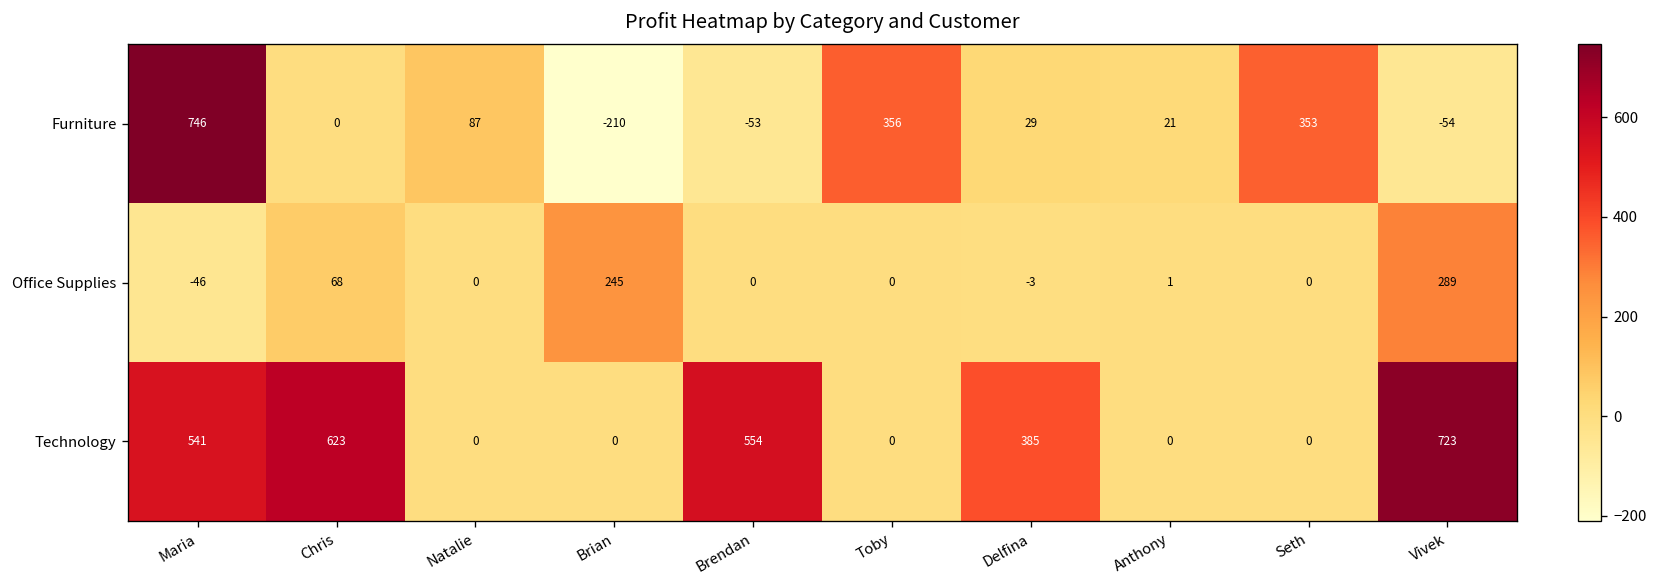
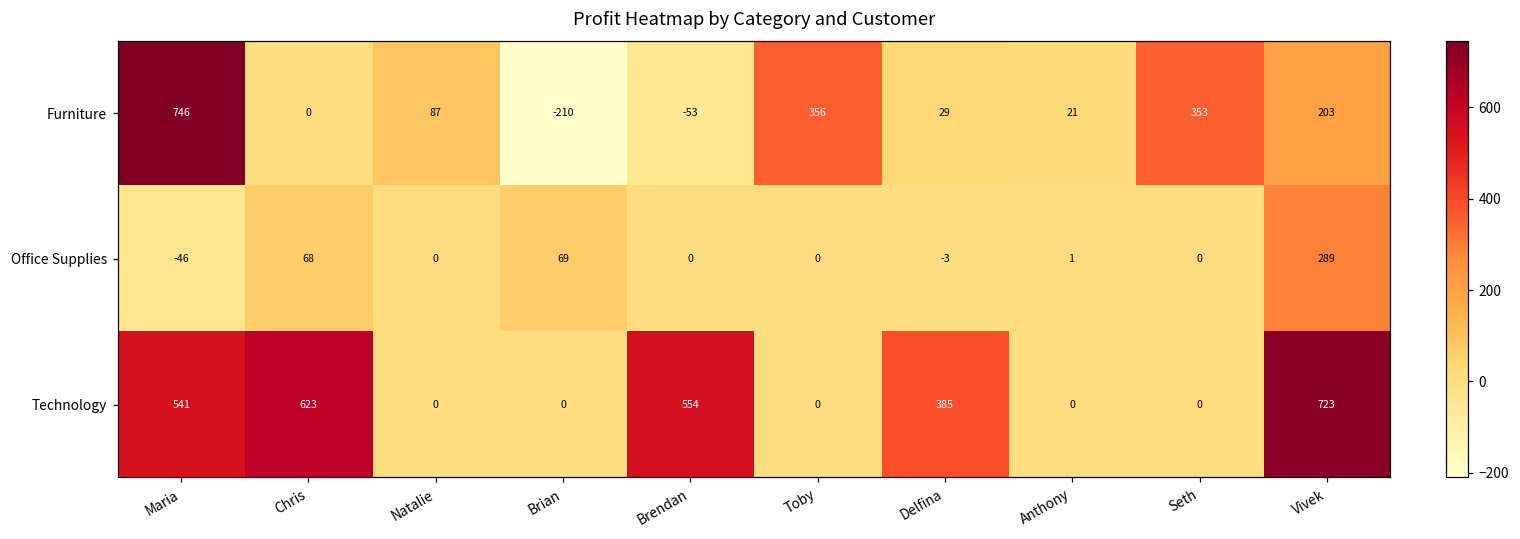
Furniture, Vivek: -54 -> 203
Office Supplies, Brian: 245 -> 69
